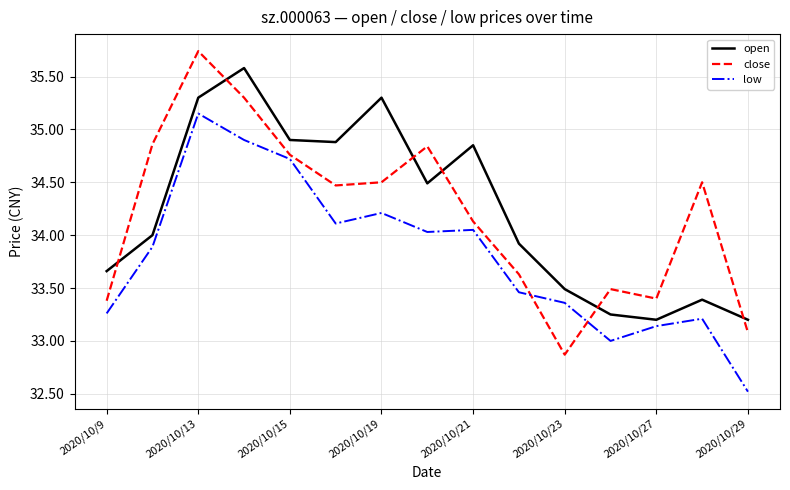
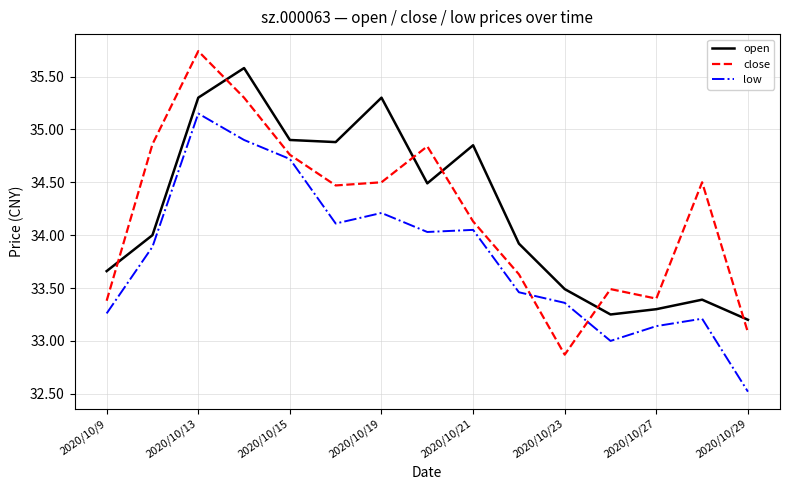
open, 2020/10/27: 33.2 -> 33.3
